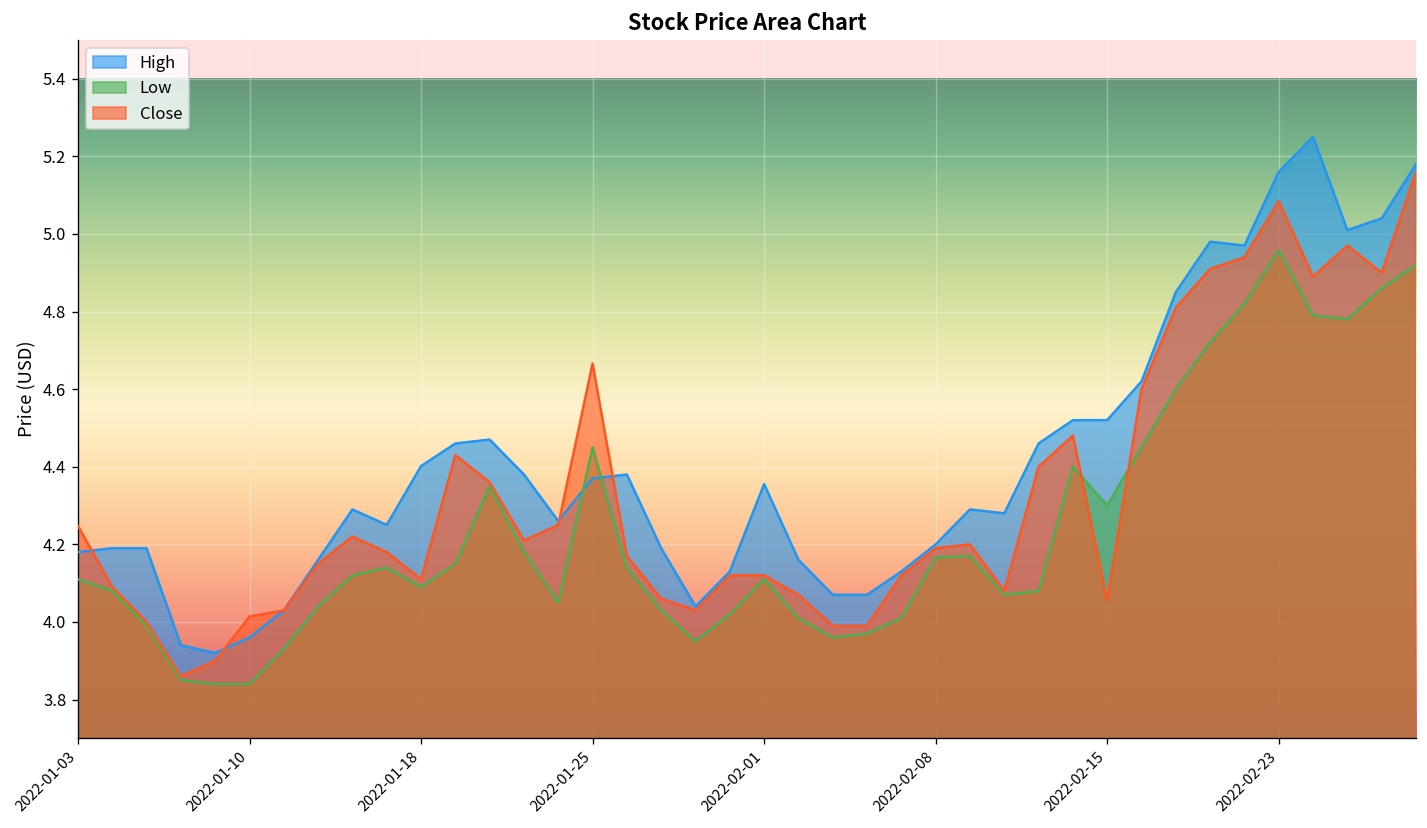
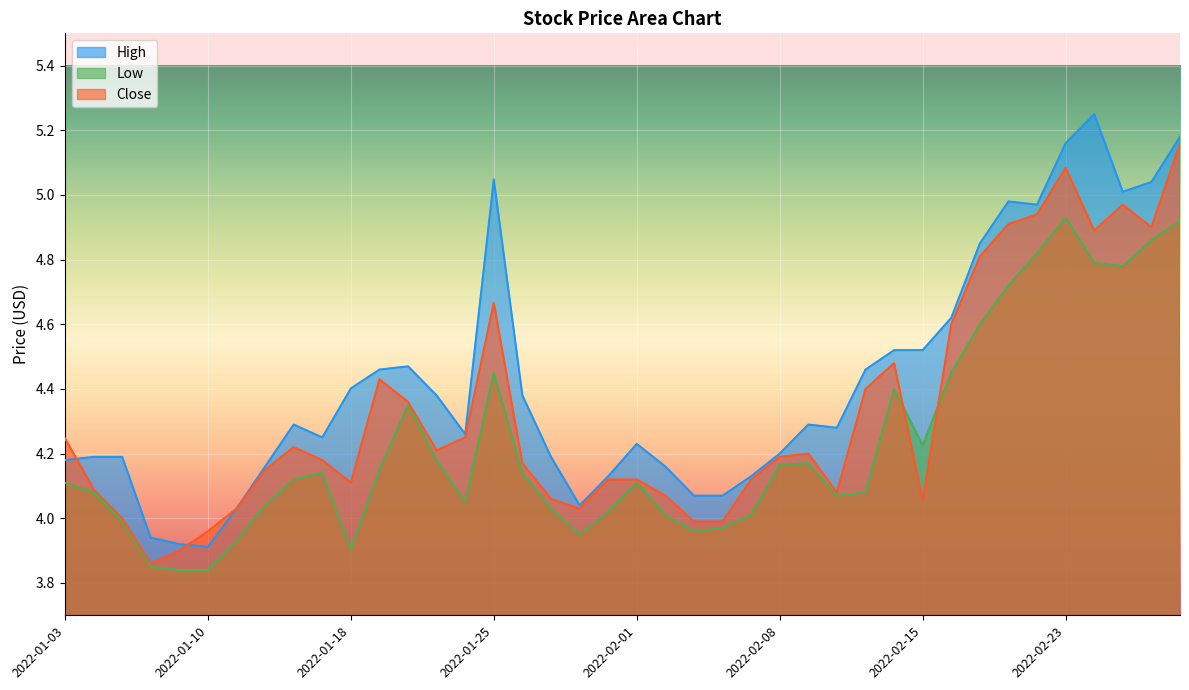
High, 2022-01-10: 3.96 -> 3.91
Close, 2022-01-10: 4.01 -> 3.96
Low, 2022-01-18: 4.09 -> 3.90
High, 2022-01-25: 4.37 -> 5.05
High, 2022-02-01: 4.36 -> 4.23
Low, 2022-02-15: 4.30 -> 4.23
Low, 2022-02-23: 4.96 -> 4.93
